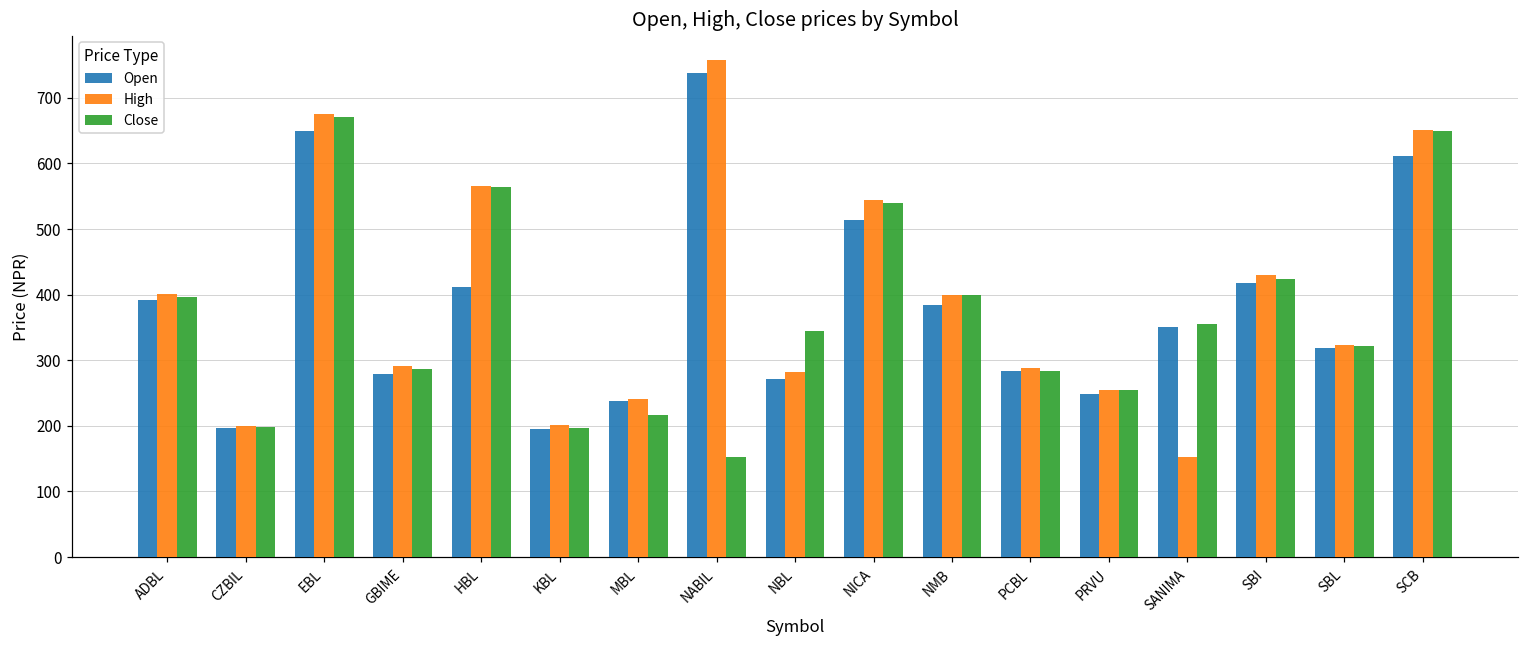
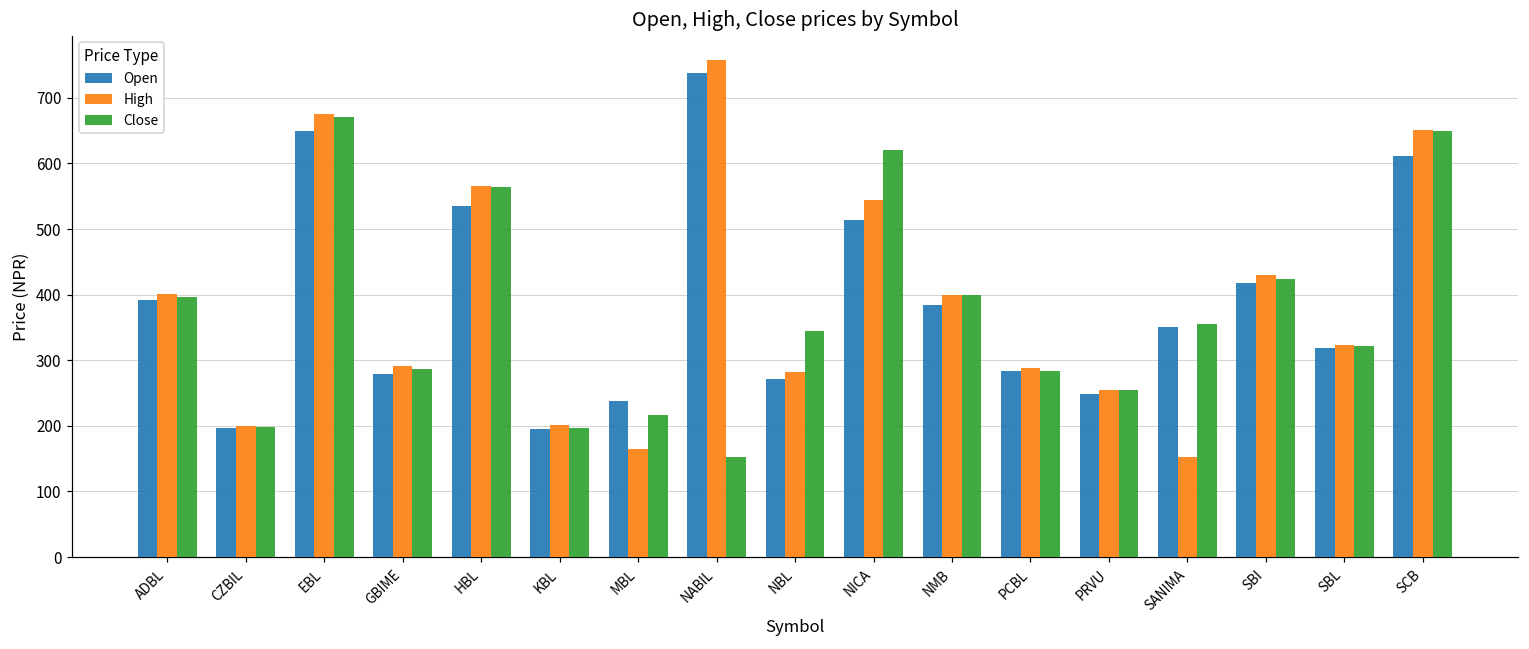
Open, HBL: 410 -> 540
High, MBL: 240 -> 160
Close, NICA: 540 -> 620
